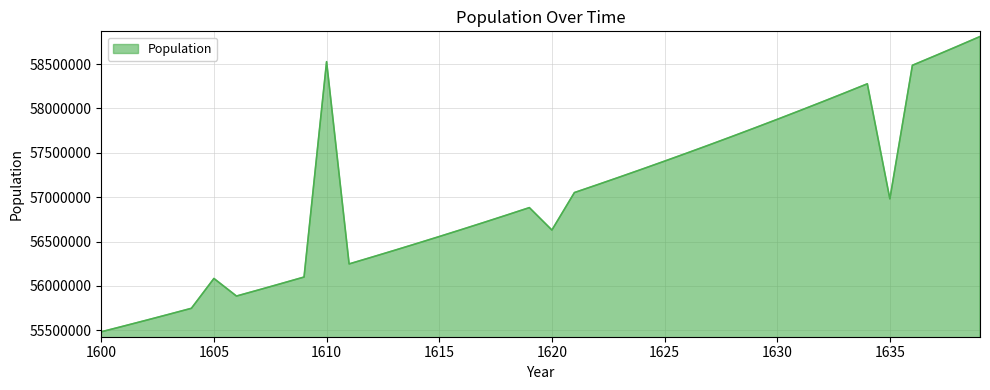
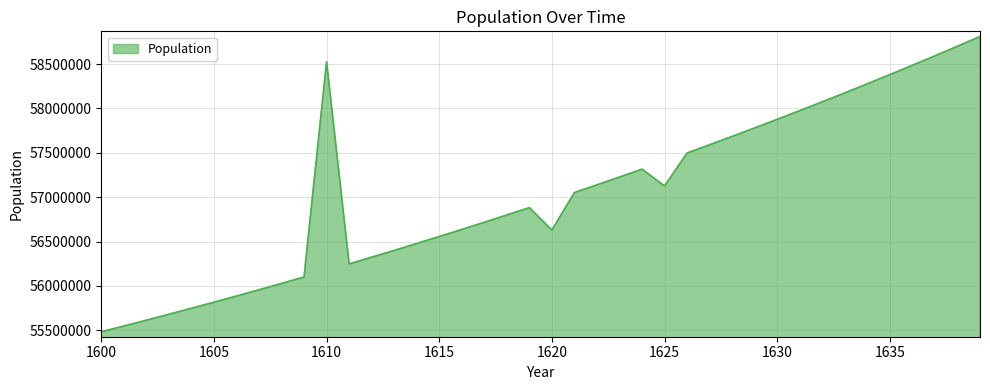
1605: 56100000 -> 55800000
1625: 57400000 -> 57100000
1635: 57000000 -> 58400000
